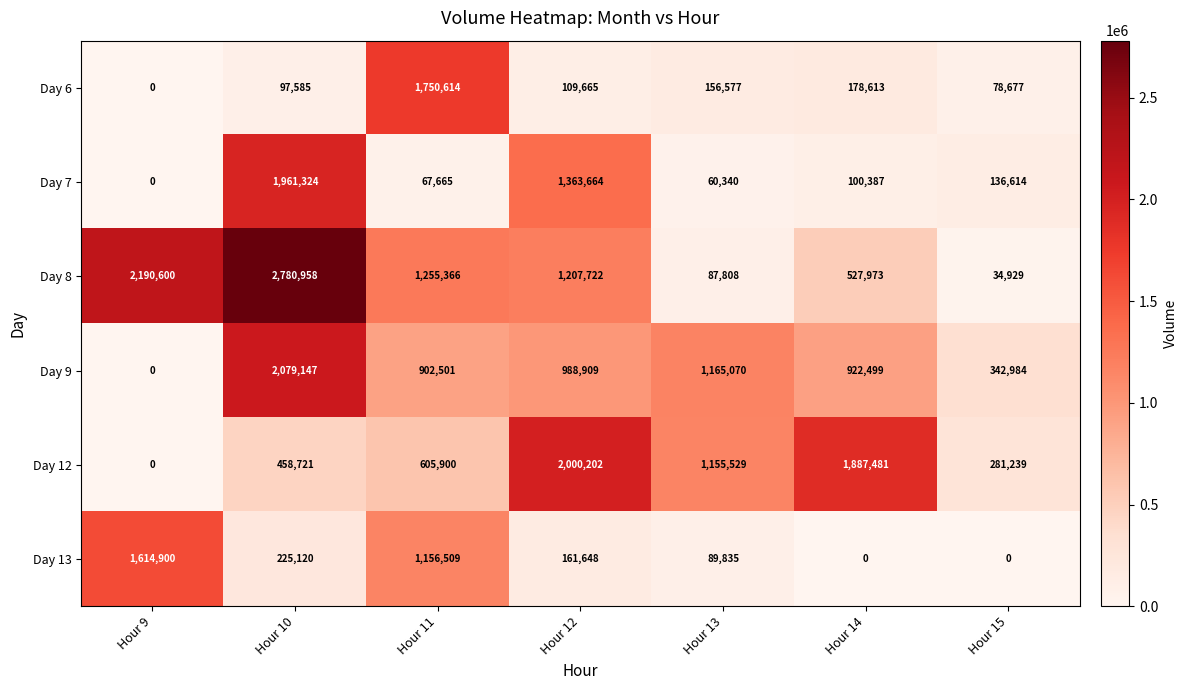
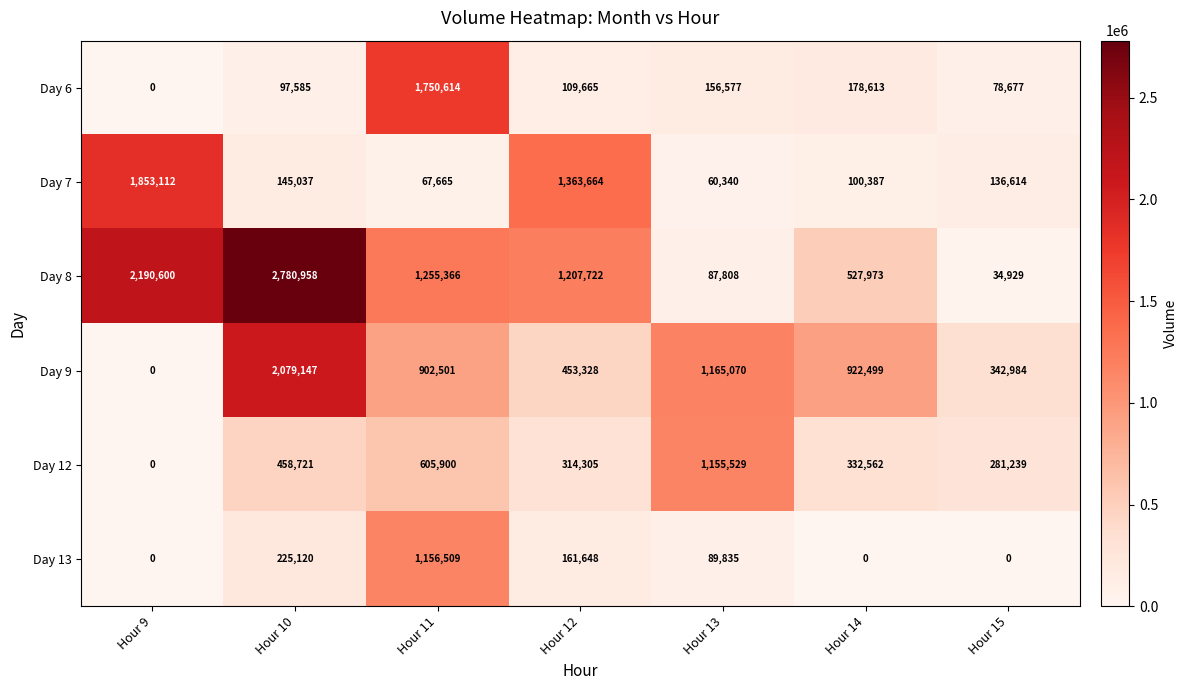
Day 7, Hour 9: 0 -> 1,853,112
Day 7, Hour 10: 1,961,324 -> 145,037
Day 9, Hour 12: 988,909 -> 453,328
Day 12, Hour 12: 2,000,202 -> 314,305
Day 12, Hour 14: 1,887,481 -> 332,562
Day 13, Hour 9: 1,614,900 -> 0
